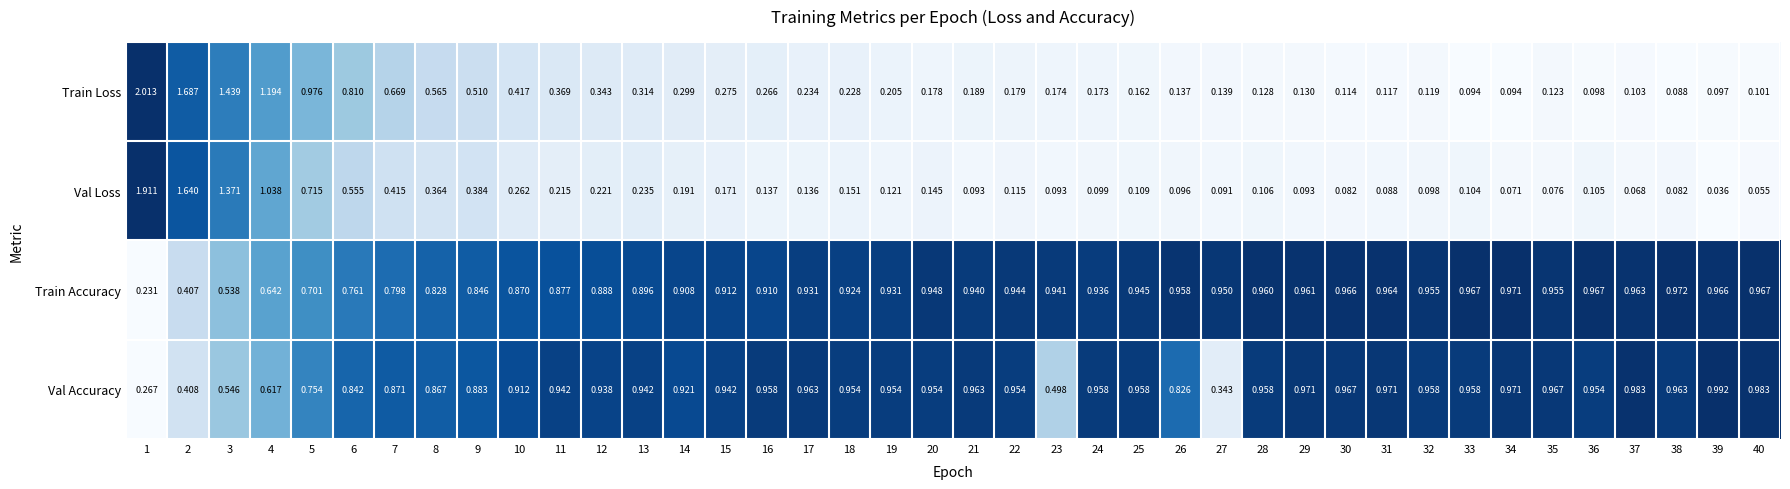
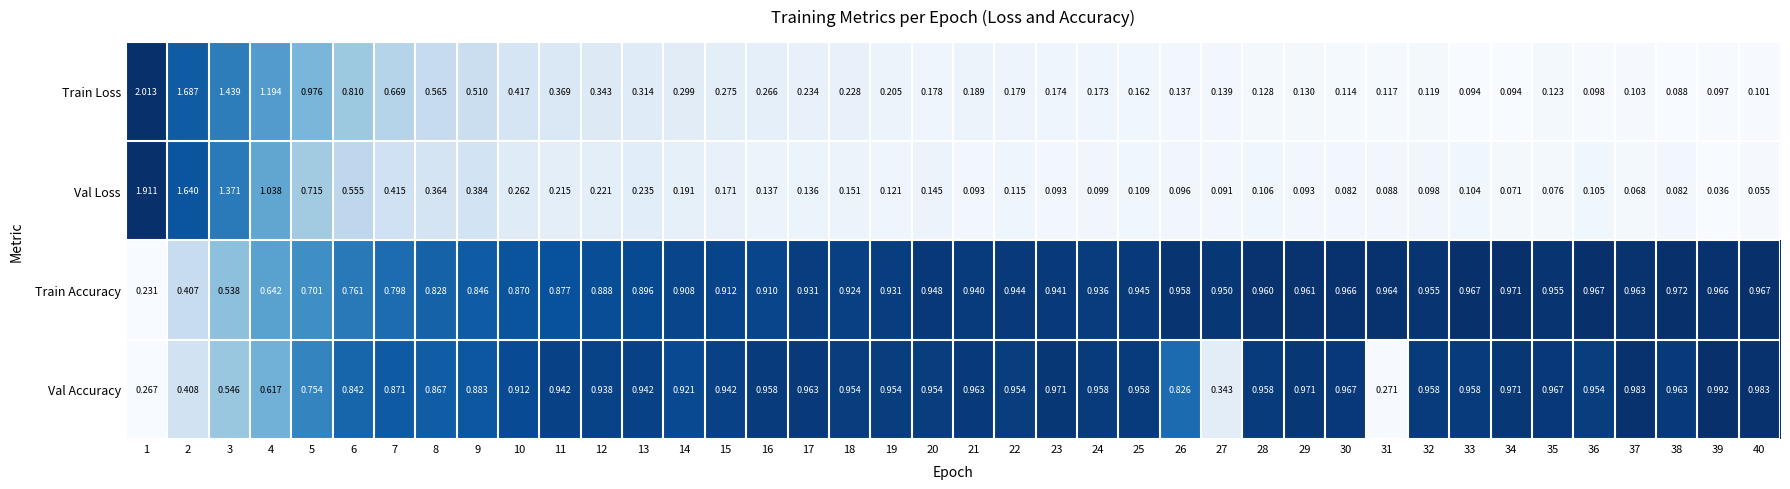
Val Accuracy, 23: 0.498 -> 0.971
Val Accuracy, 31: 0.971 -> 0.271
